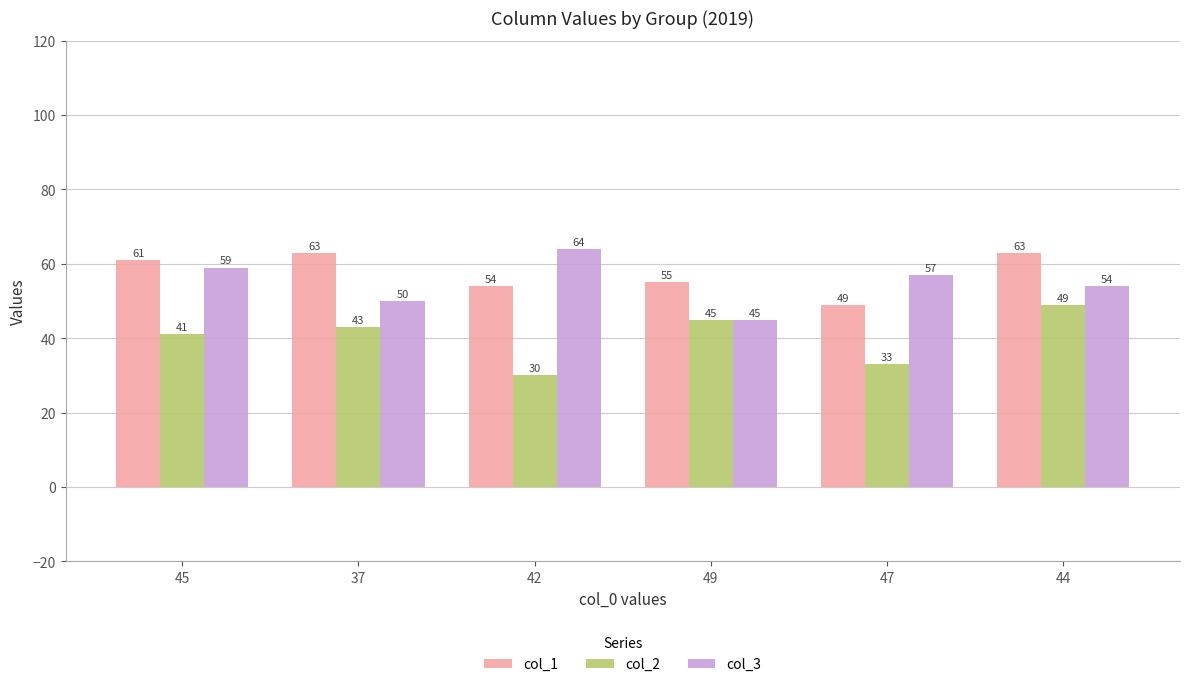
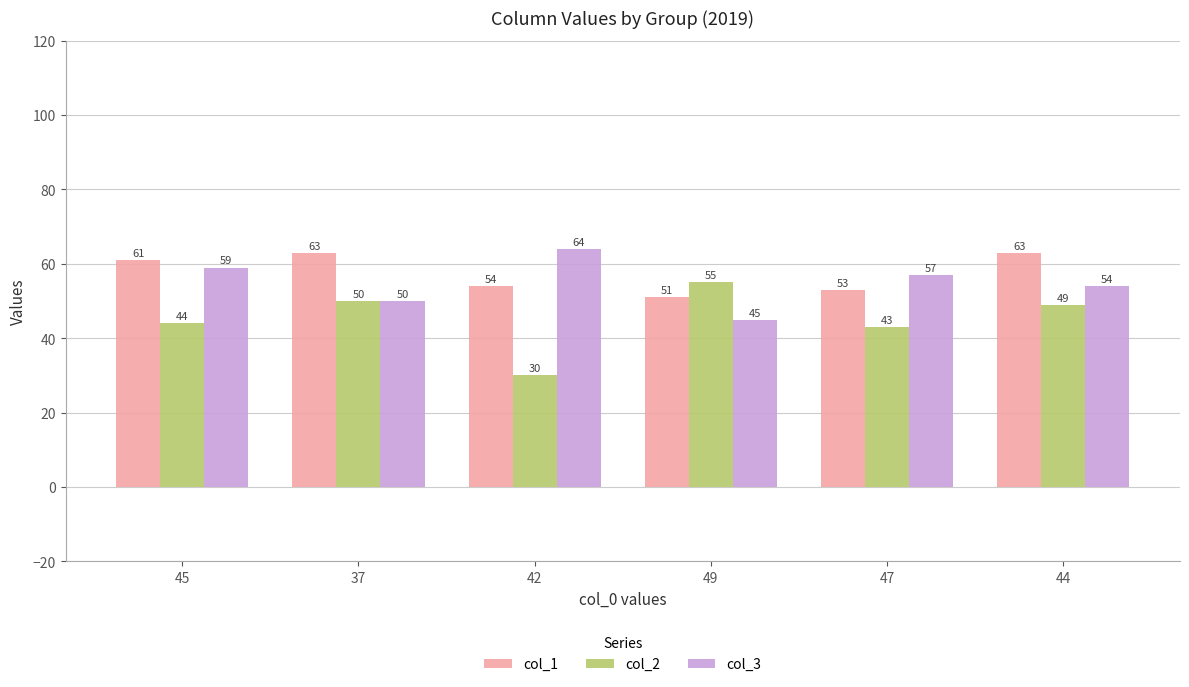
col_2, 45: 41 -> 44
col_2, 37: 43 -> 50
col_1, 49: 55 -> 51
col_2, 49: 45 -> 55
col_1, 47: 49 -> 53
col_2, 47: 33 -> 43
